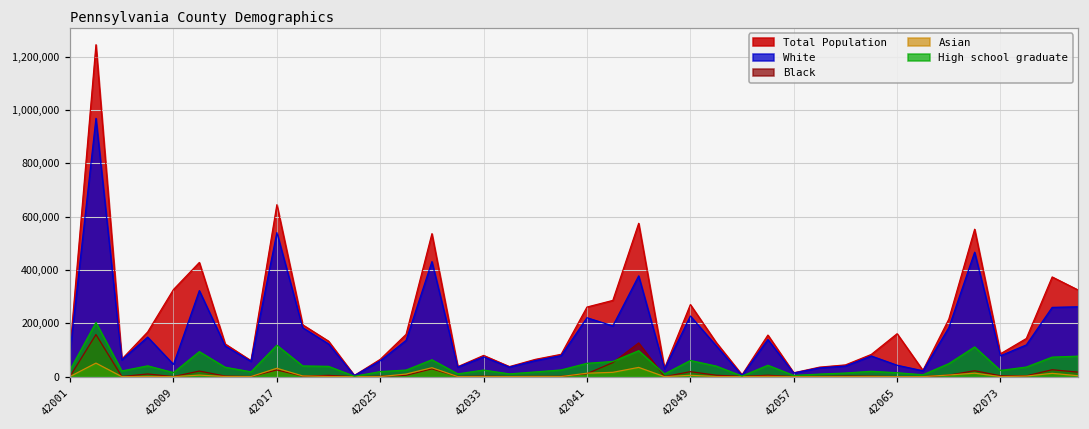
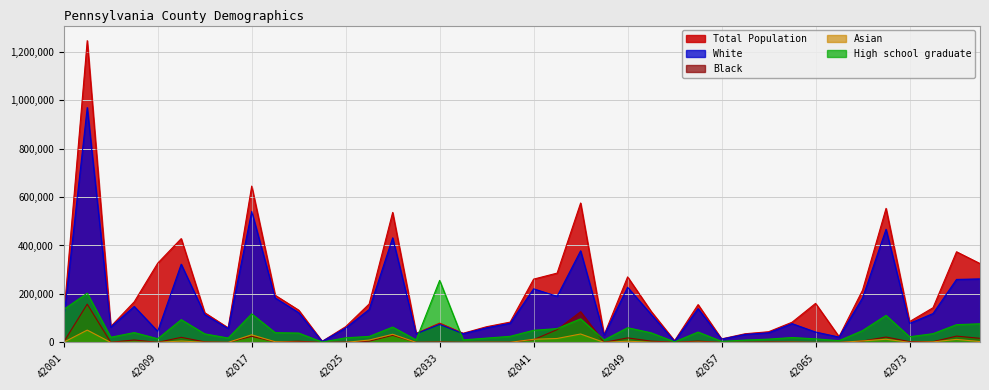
High school graduate, 42001: 30,000 -> 140,000
High school graduate, 42033: 20,000 -> 260,000
